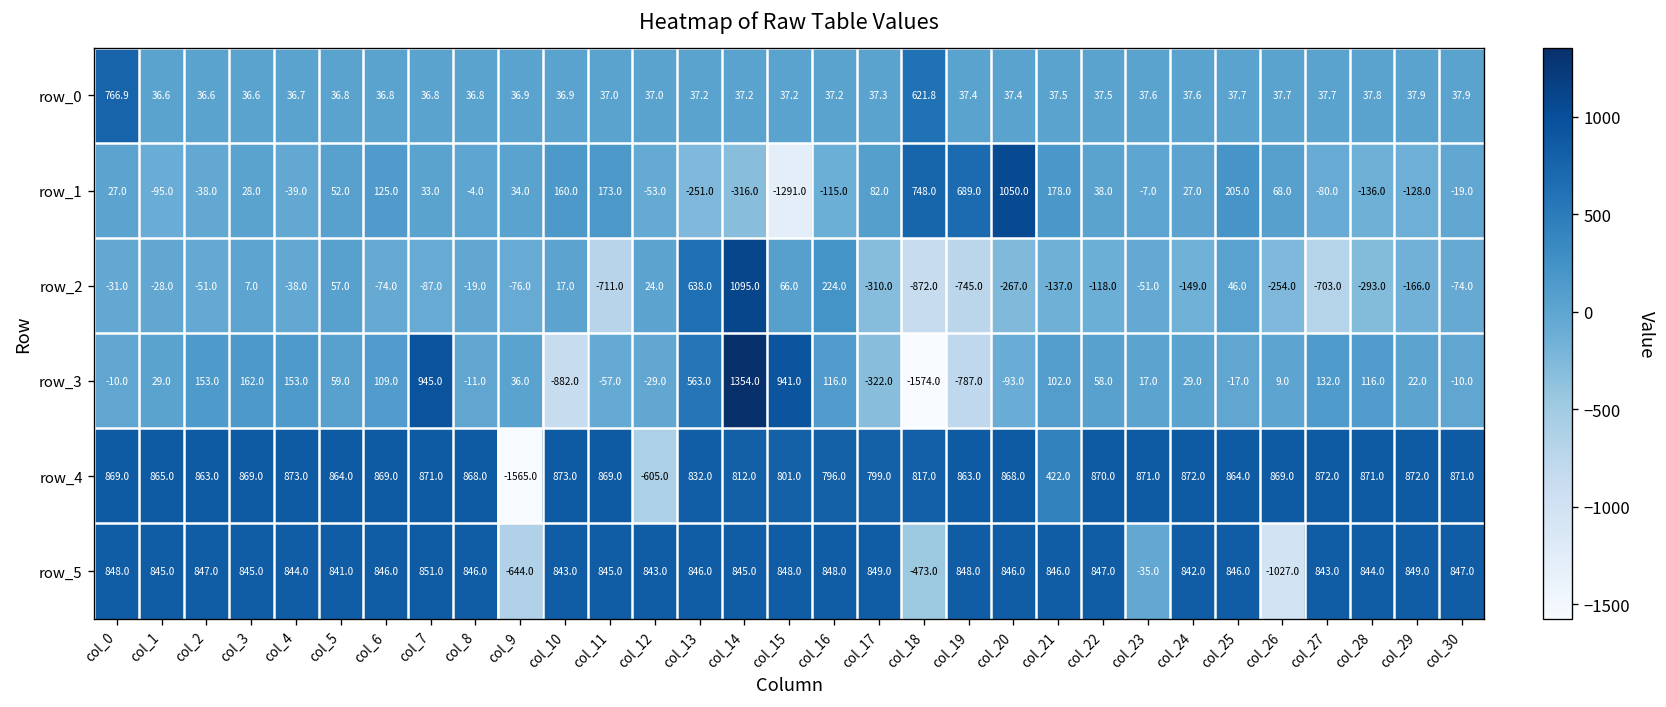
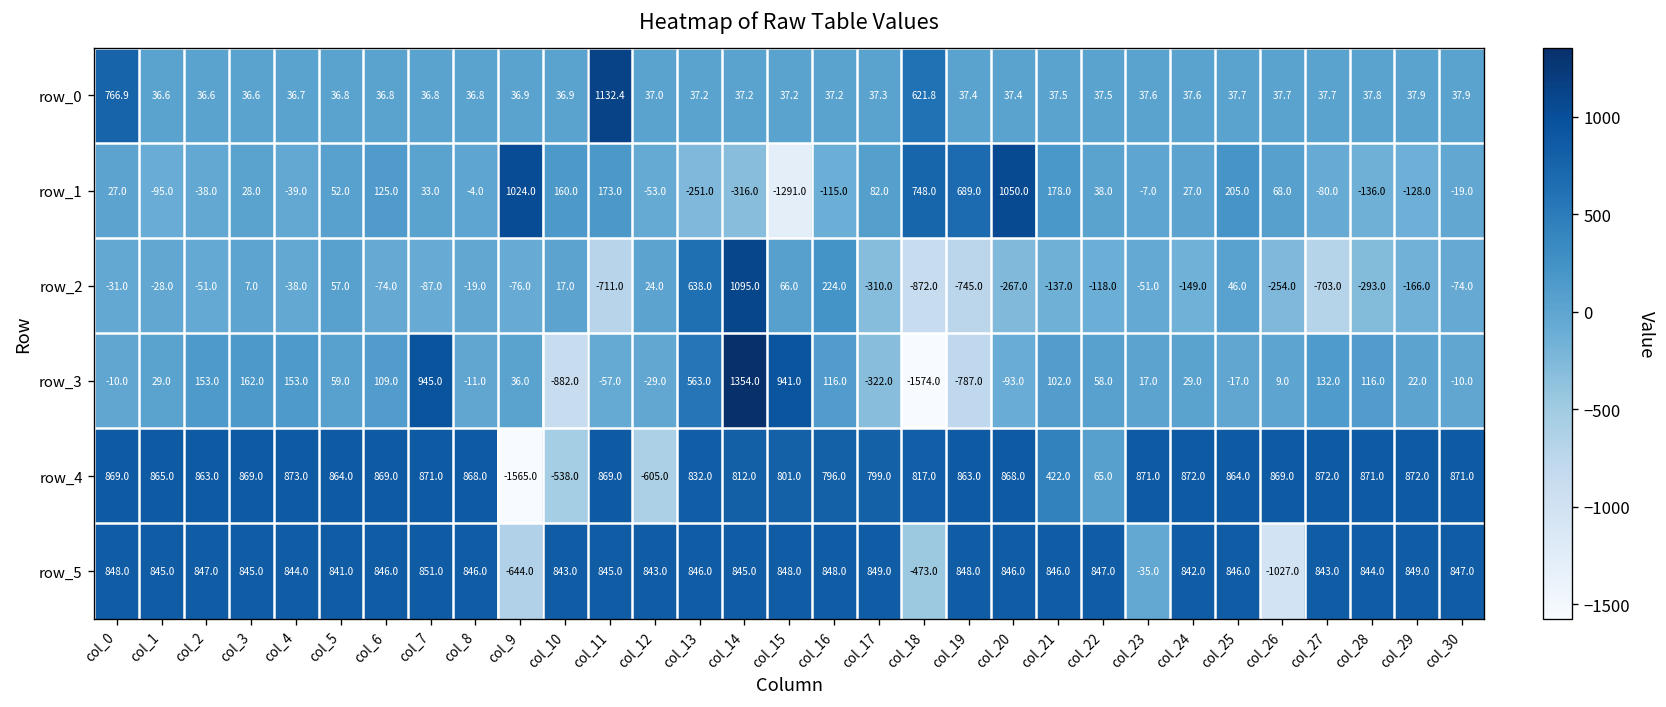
row_0, col_11: 37.0 -> 1132.4
row_1, col_9: 34.0 -> 1024.0
row_4, col_10: 873.0 -> -538.0
row_4, col_22: 870.0 -> 65.0
